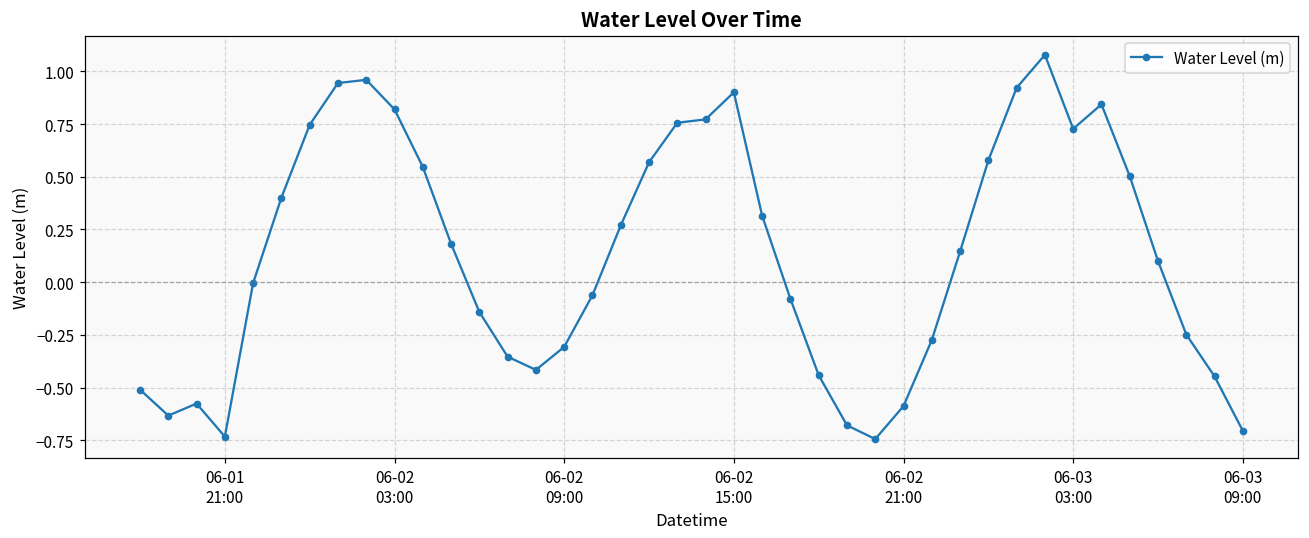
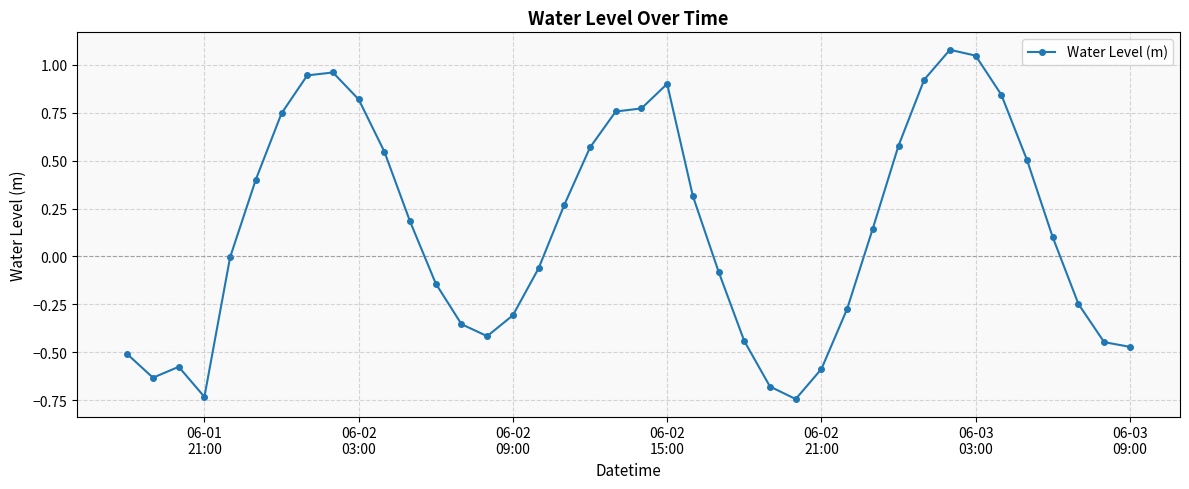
06-03 03:00: 0.73 -> 1.05
06-03 09:00: -0.70 -> -0.47
